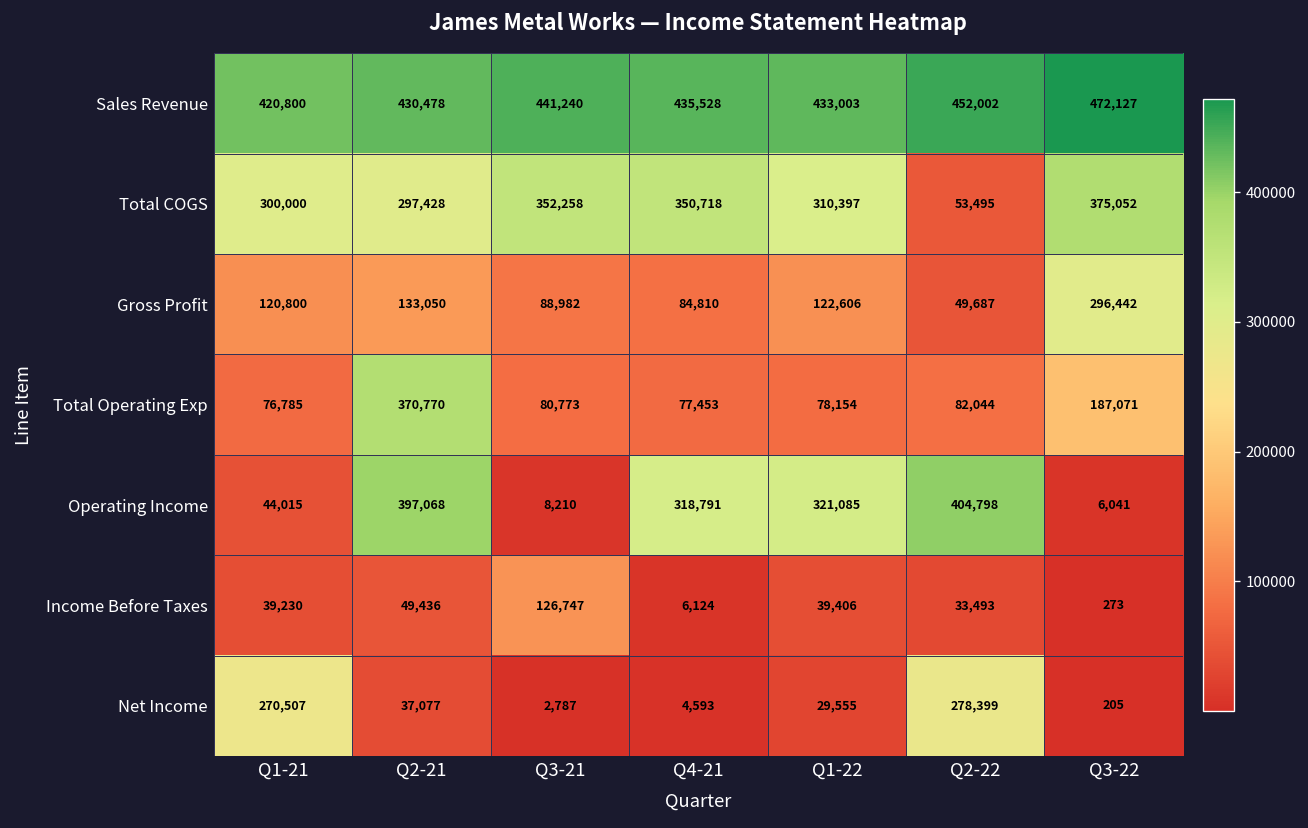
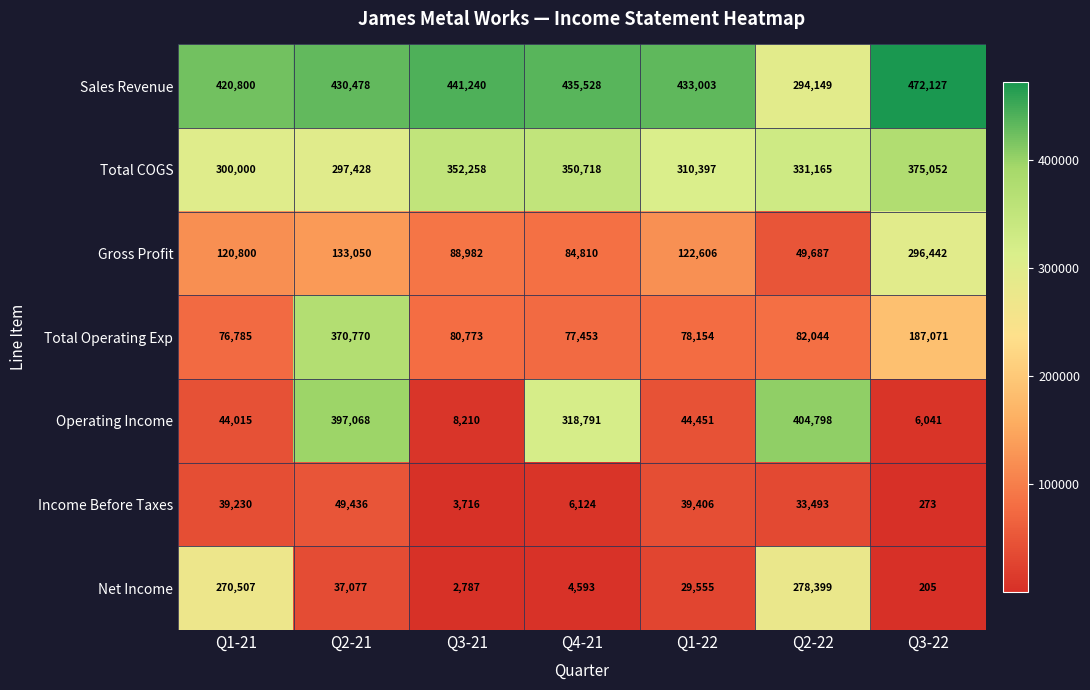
Sales Revenue, Q2-22: 452,002 -> 294,149
Total COGS, Q2-22: 53,495 -> 331,165
Operating Income, Q1-22: 321,085 -> 44,451
Income Before Taxes, Q3-21: 126,747 -> 3,716
